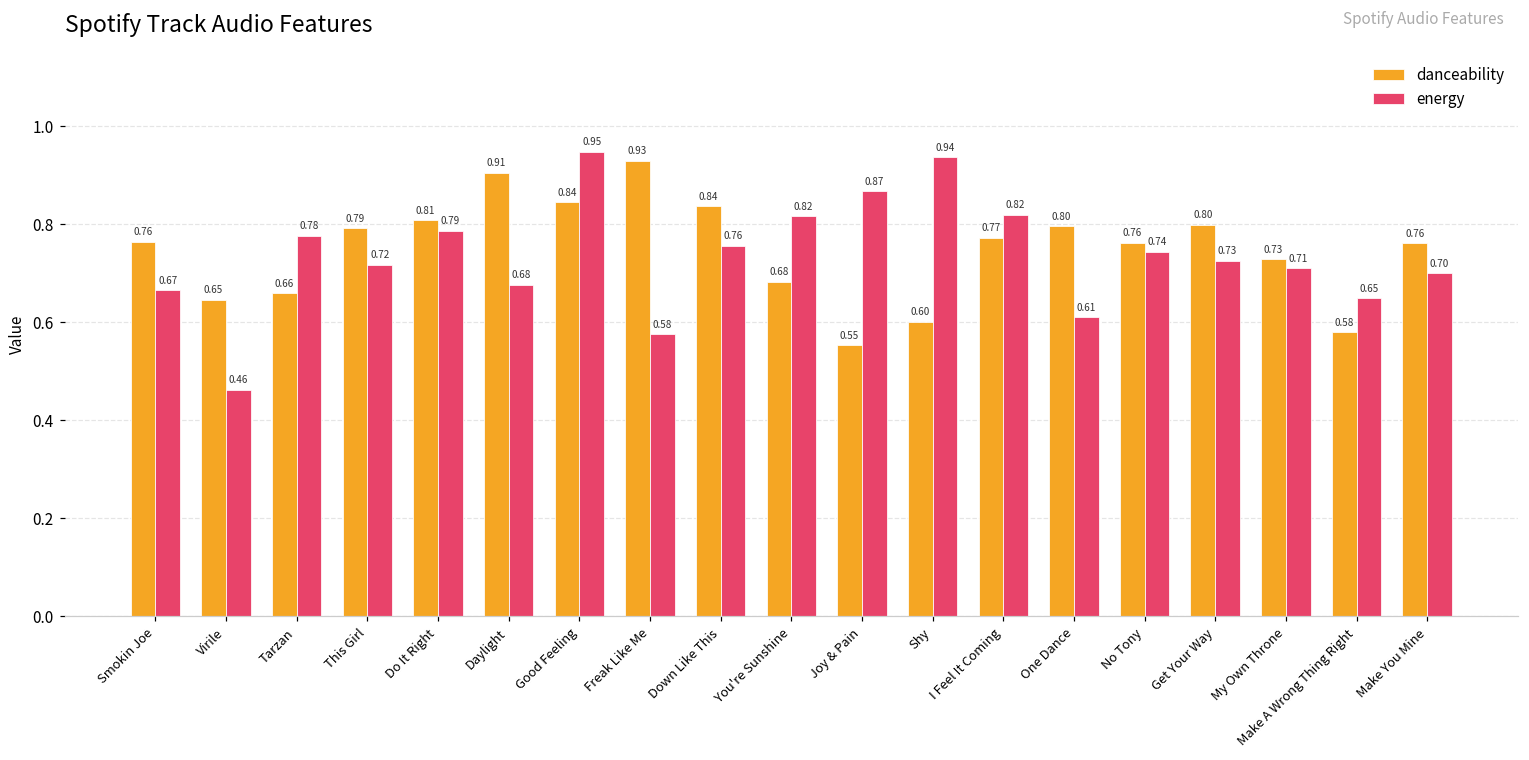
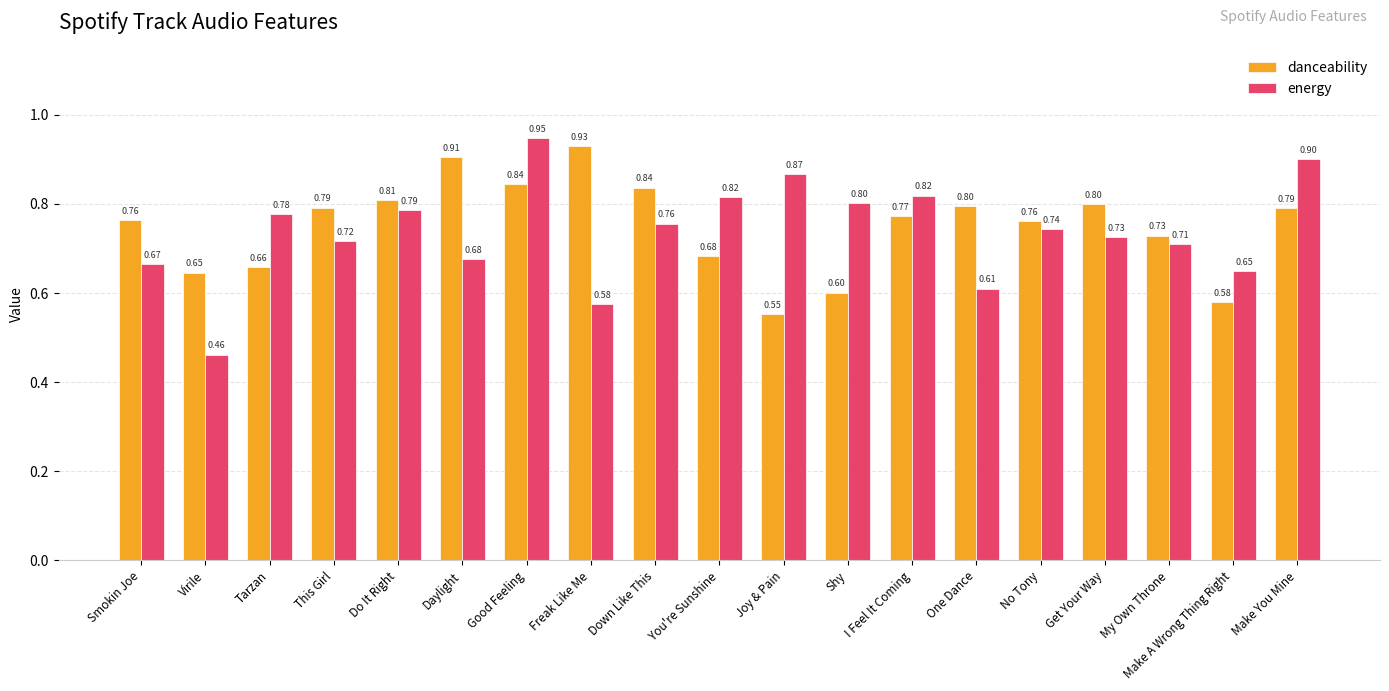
energy, Shy: 0.94 -> 0.80
danceability, Make You Mine: 0.76 -> 0.79
energy, Make You Mine: 0.70 -> 0.90
